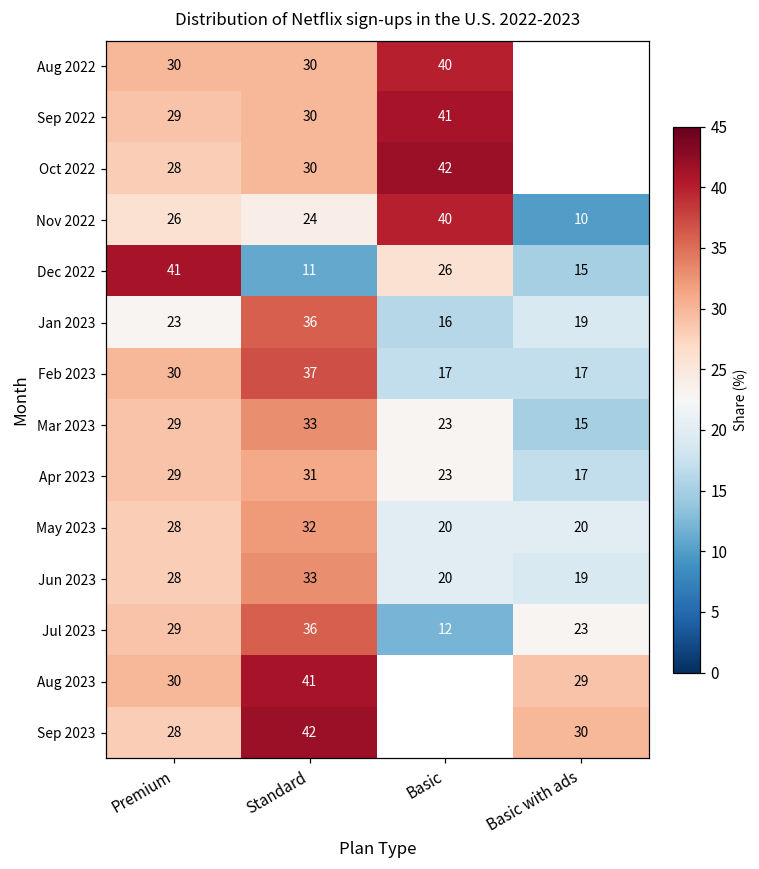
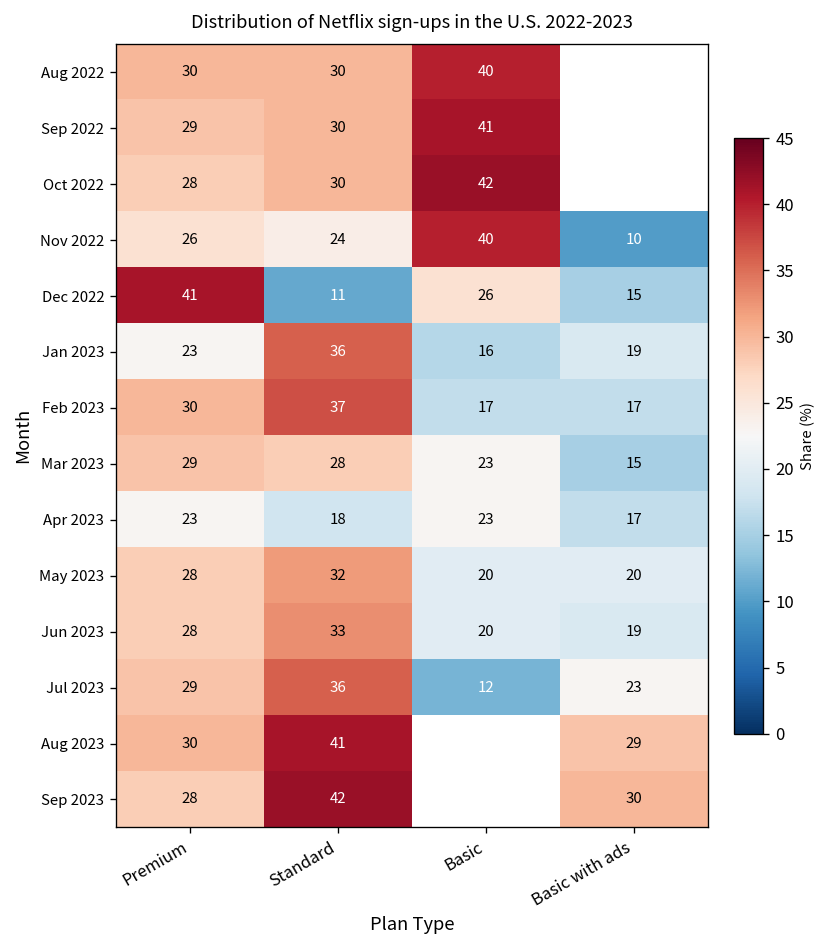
Mar 2023, Standard: 33 -> 28
Apr 2023, Premium: 29 -> 23
Apr 2023, Standard: 31 -> 18
